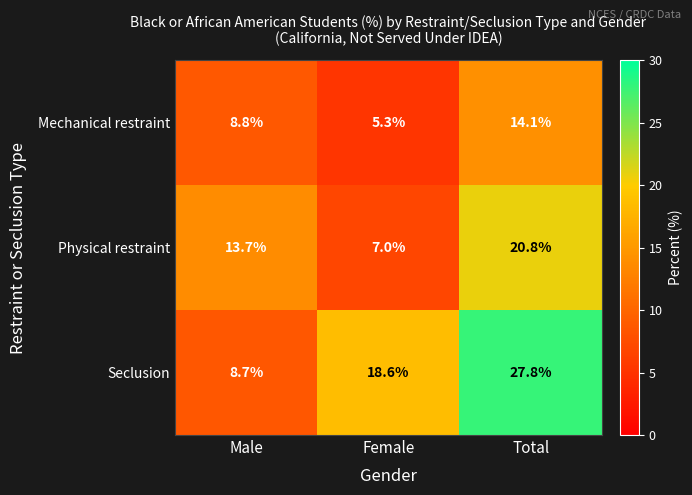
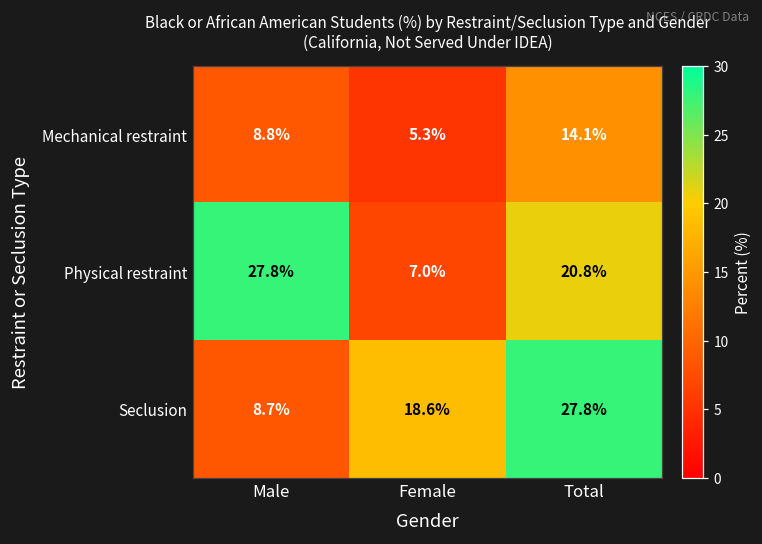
Physical restraint, Male: 13.7% -> 27.8%
